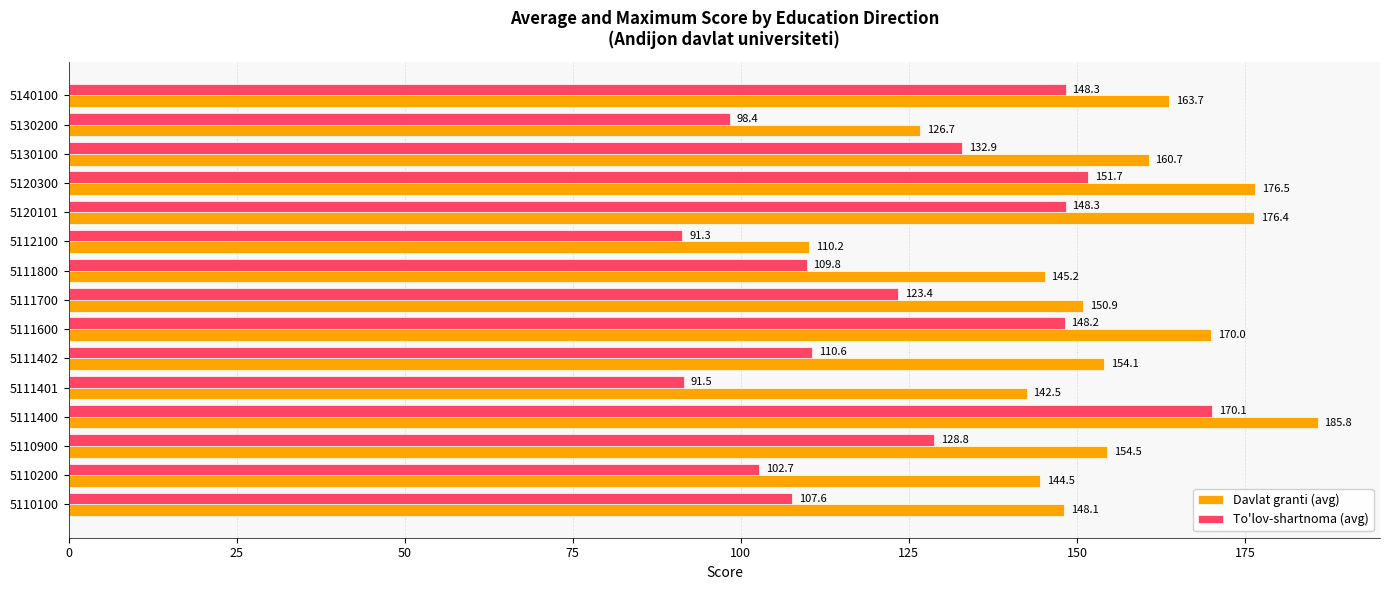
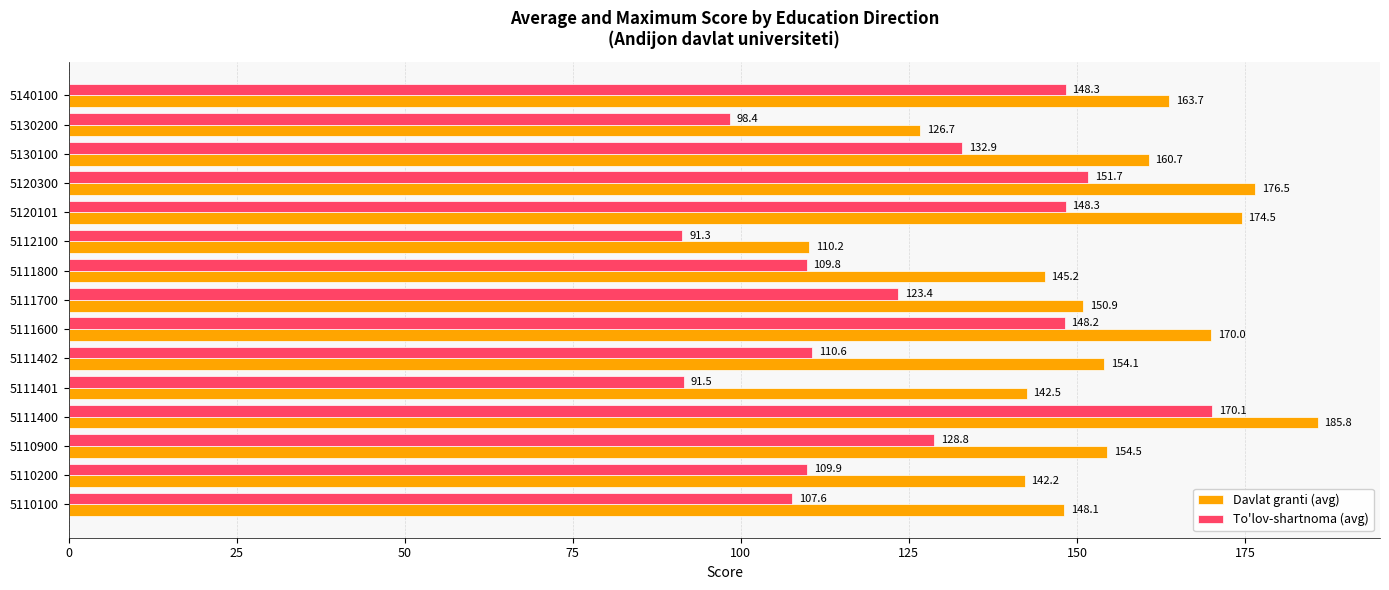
Davlat granti (avg), 5120101: 176.4 -> 174.5
To'lov-shartnoma (avg), 5110200: 102.7 -> 109.9
Davlat granti (avg), 5110200: 144.5 -> 142.2
